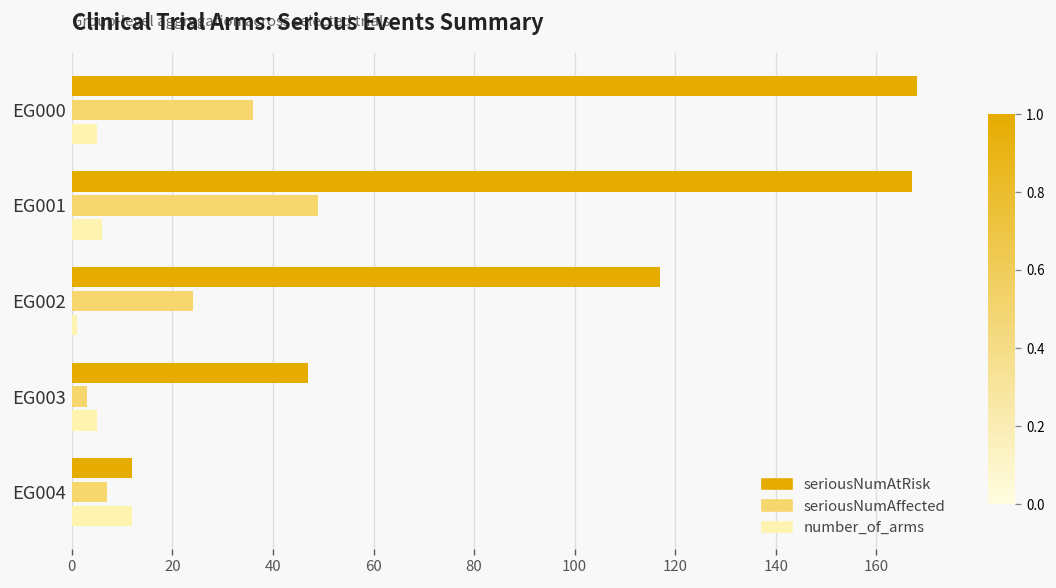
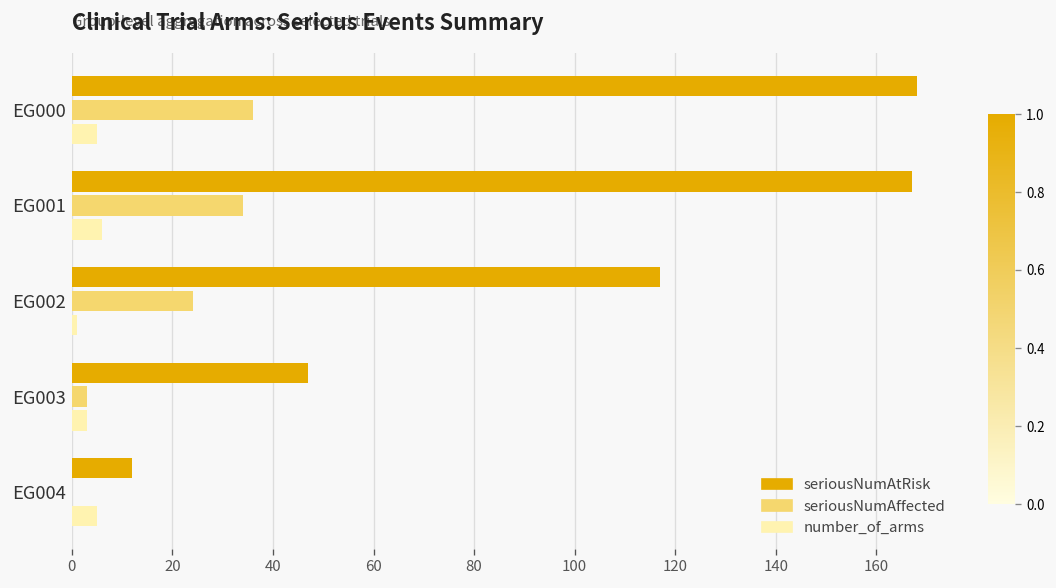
seriousNumAffected, EG001: 49 -> 34
number_of_arms, EG003: 5 -> 3
seriousNumAffected, EG004: 7 -> 0
number_of_arms, EG004: 12 -> 5
